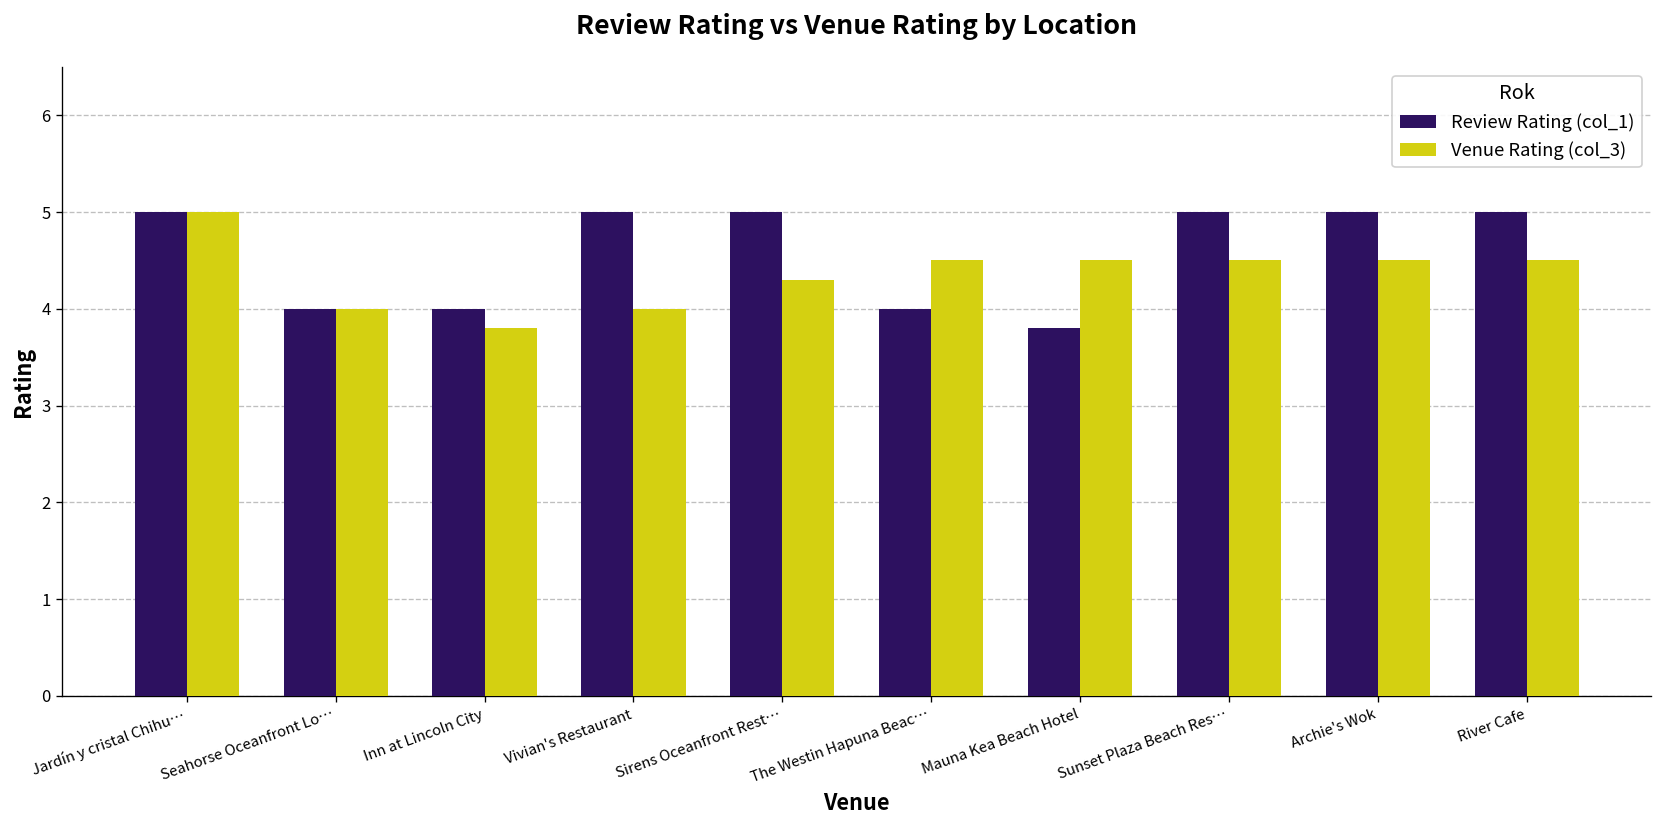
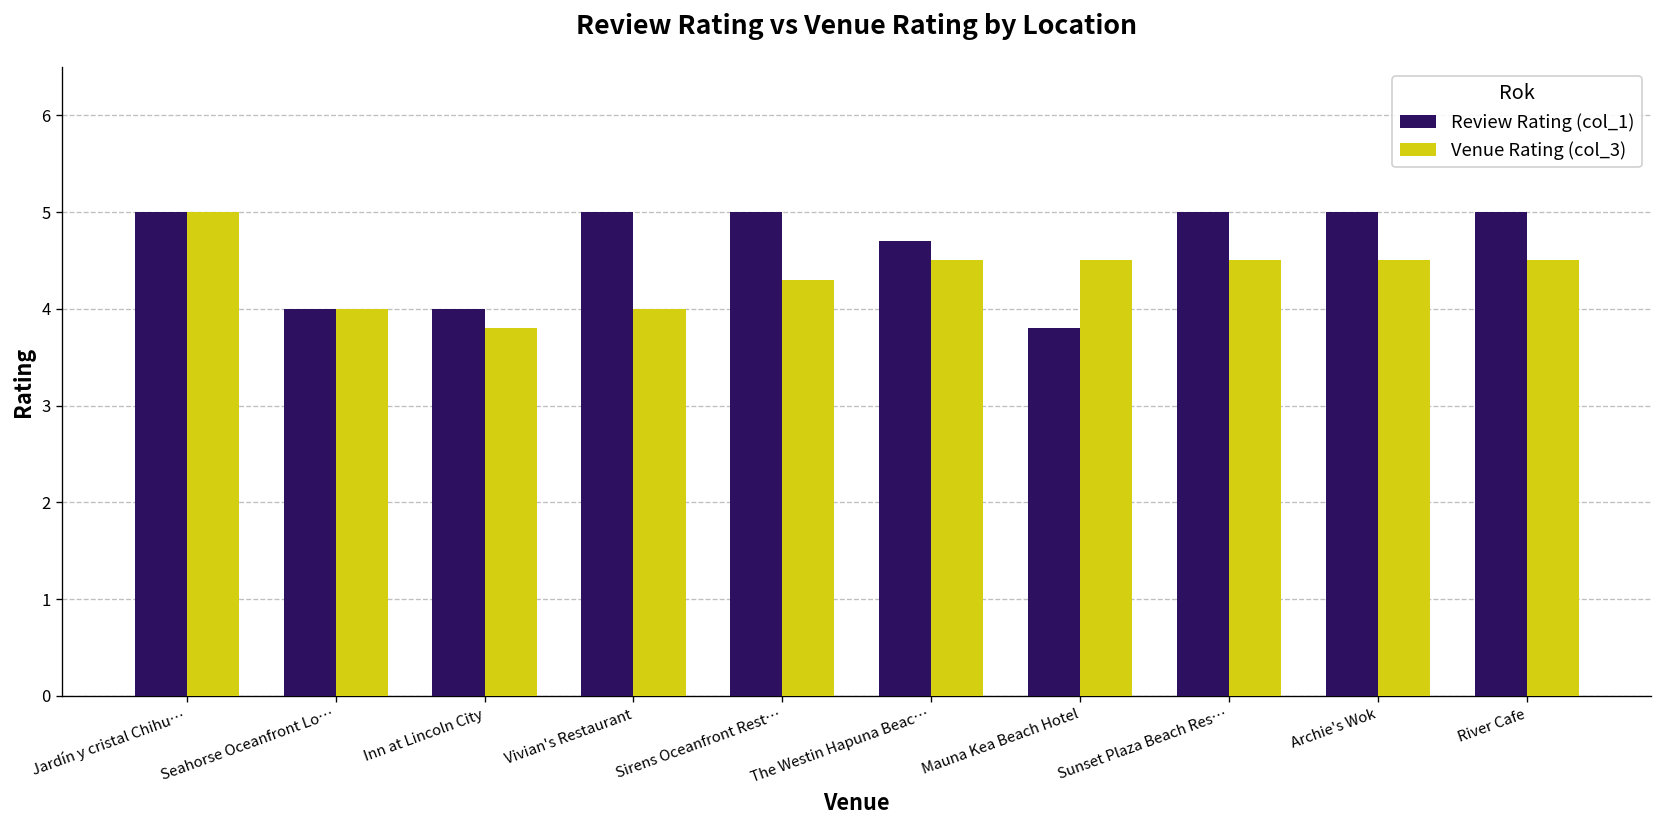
Review Rating (col_1), The Westin Hapuna Beac…: 4.0 -> 4.7
